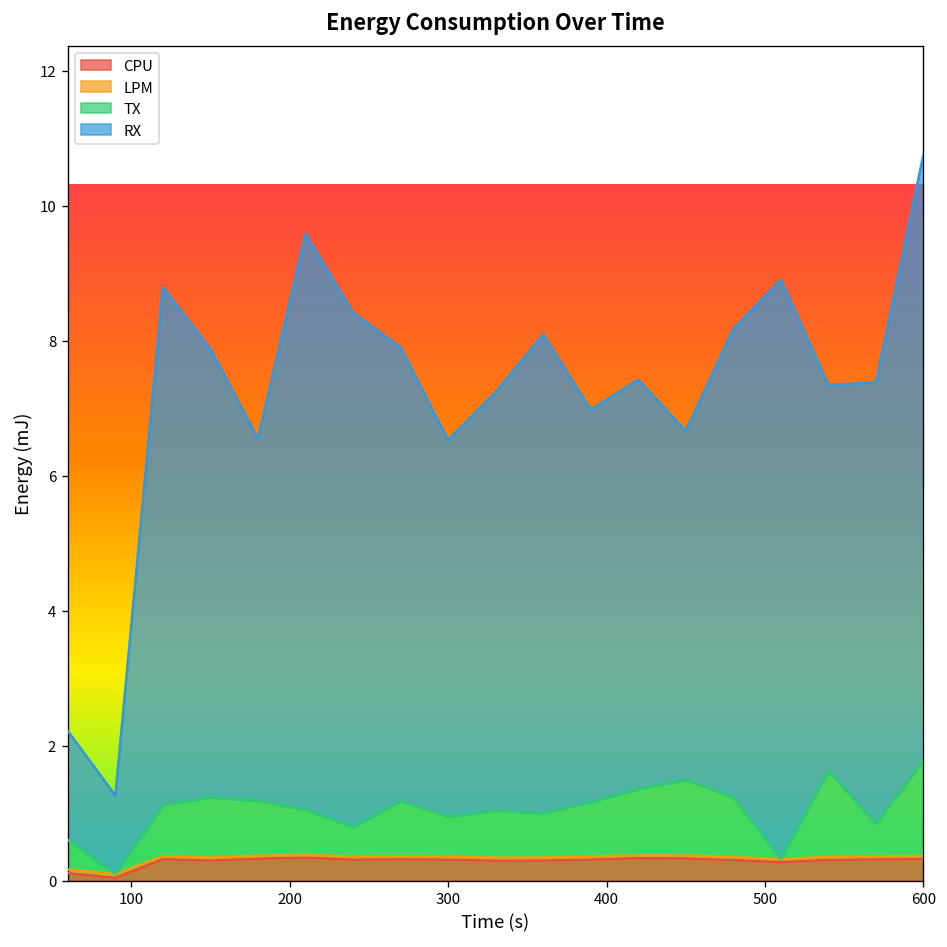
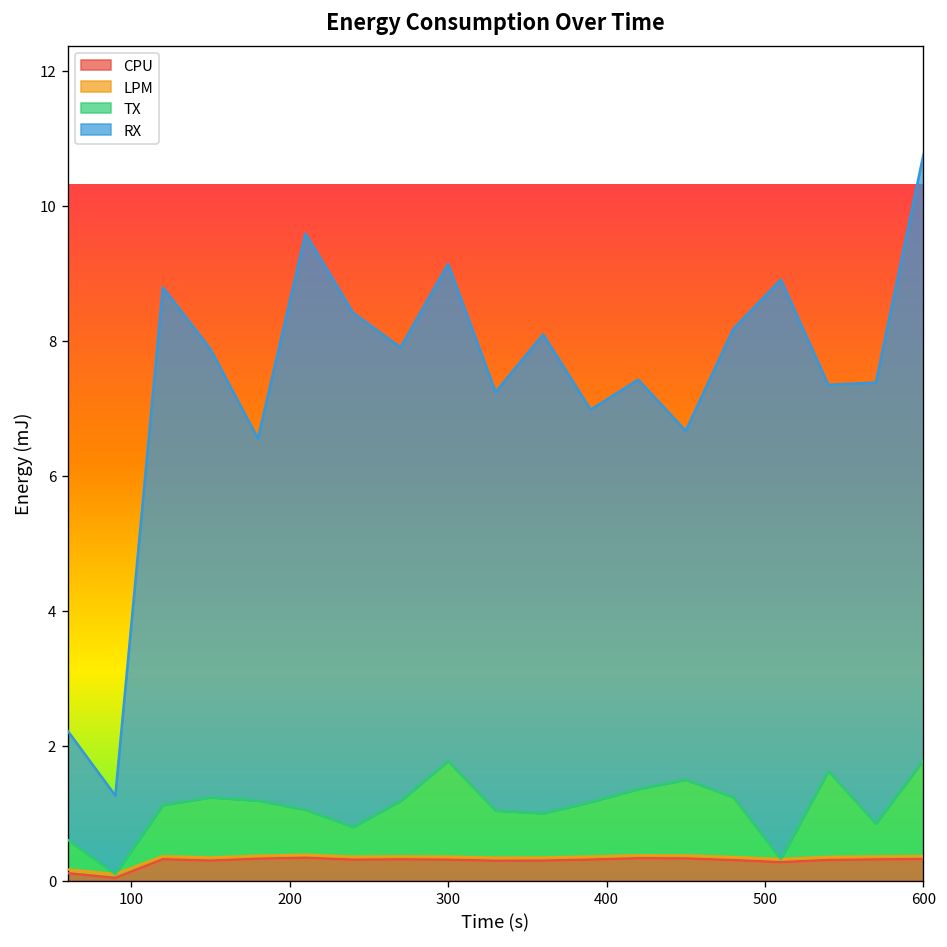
TX, 300: 0.6 -> 1.4
RX, 300: 5.6 -> 7.4
